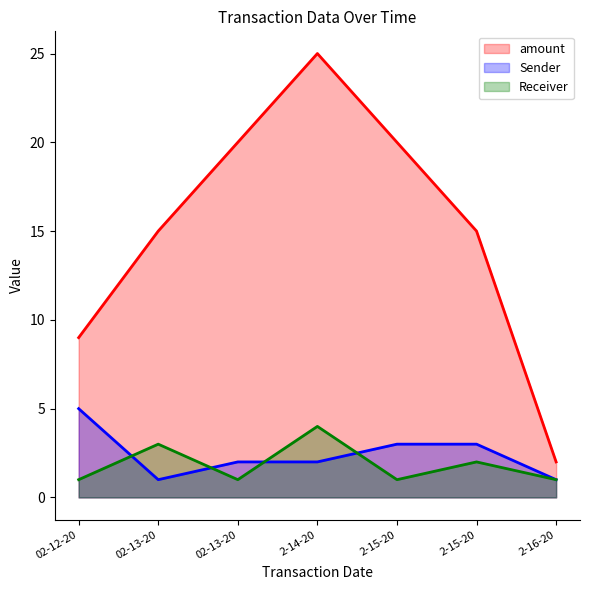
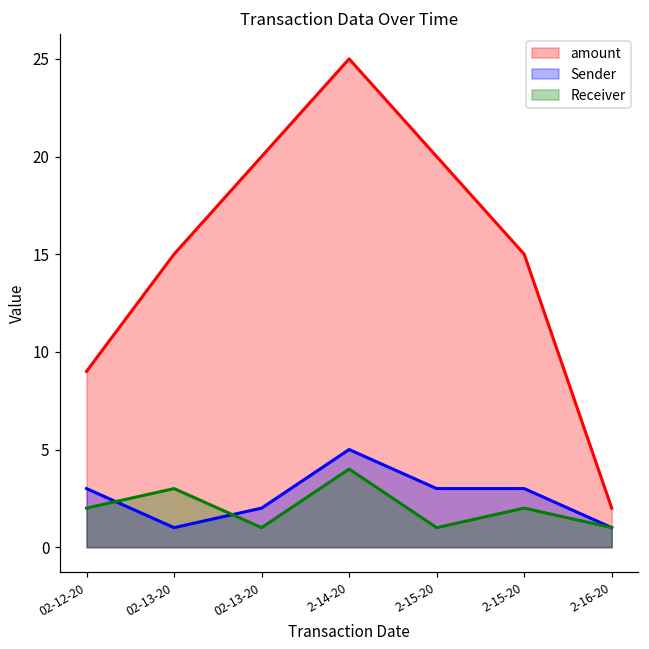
Sender, 02-12-20: 5 -> 3
Receiver, 02-12-20: 1 -> 2
Sender, 2-14-20: 2 -> 5
